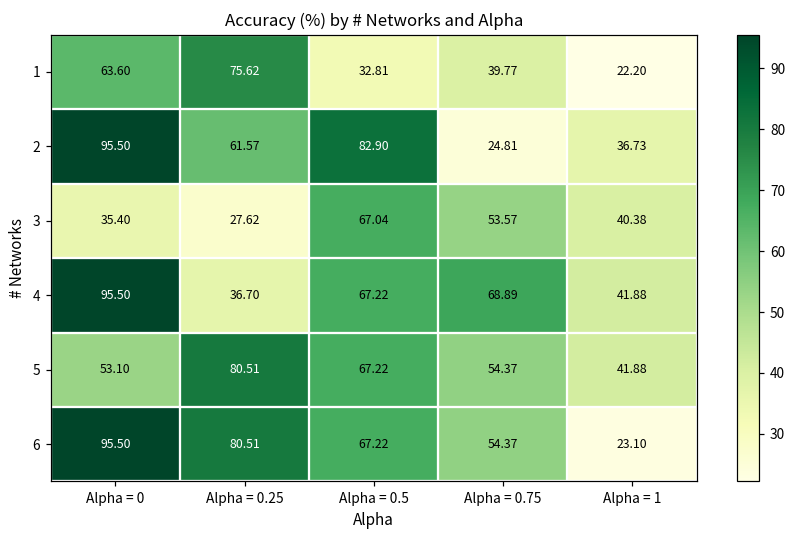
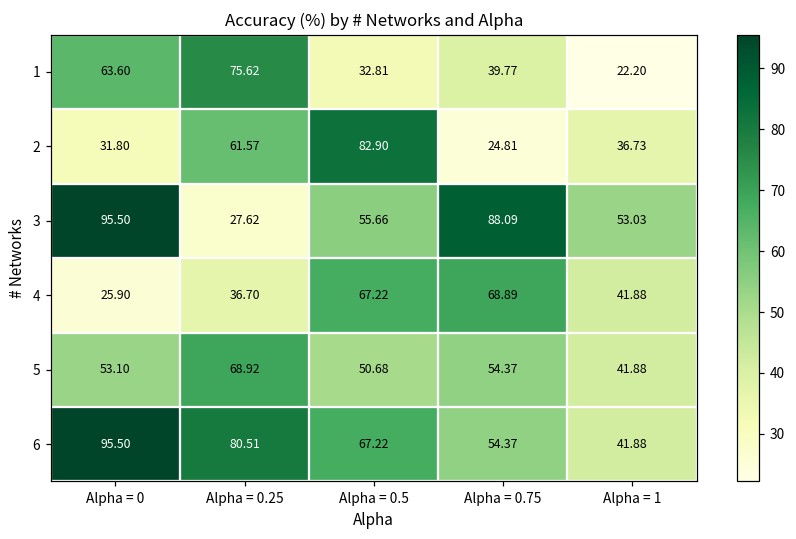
2, Alpha = 0: 95.50 -> 31.80
3, Alpha = 0: 35.40 -> 95.50
3, Alpha = 0.5: 67.04 -> 55.66
3, Alpha = 0.75: 53.57 -> 88.09
3, Alpha = 1: 40.38 -> 53.03
4, Alpha = 0: 95.50 -> 25.90
5, Alpha = 0.25: 80.51 -> 68.92
5, Alpha = 0.5: 67.22 -> 50.68
6, Alpha = 1: 23.10 -> 41.88
